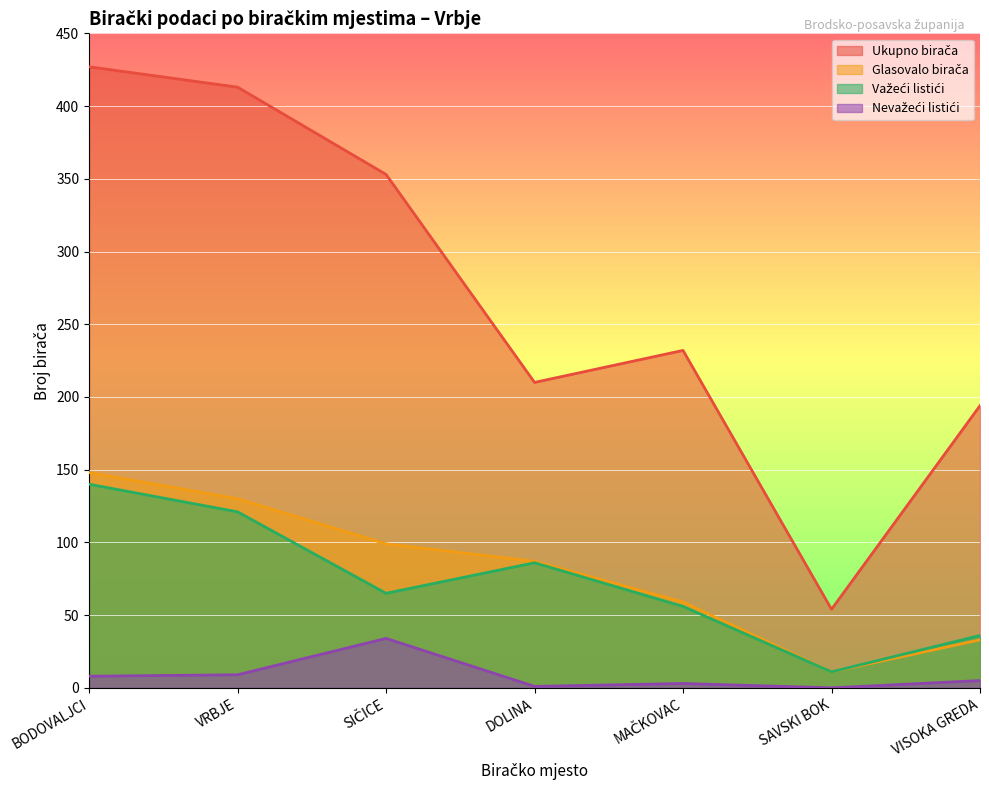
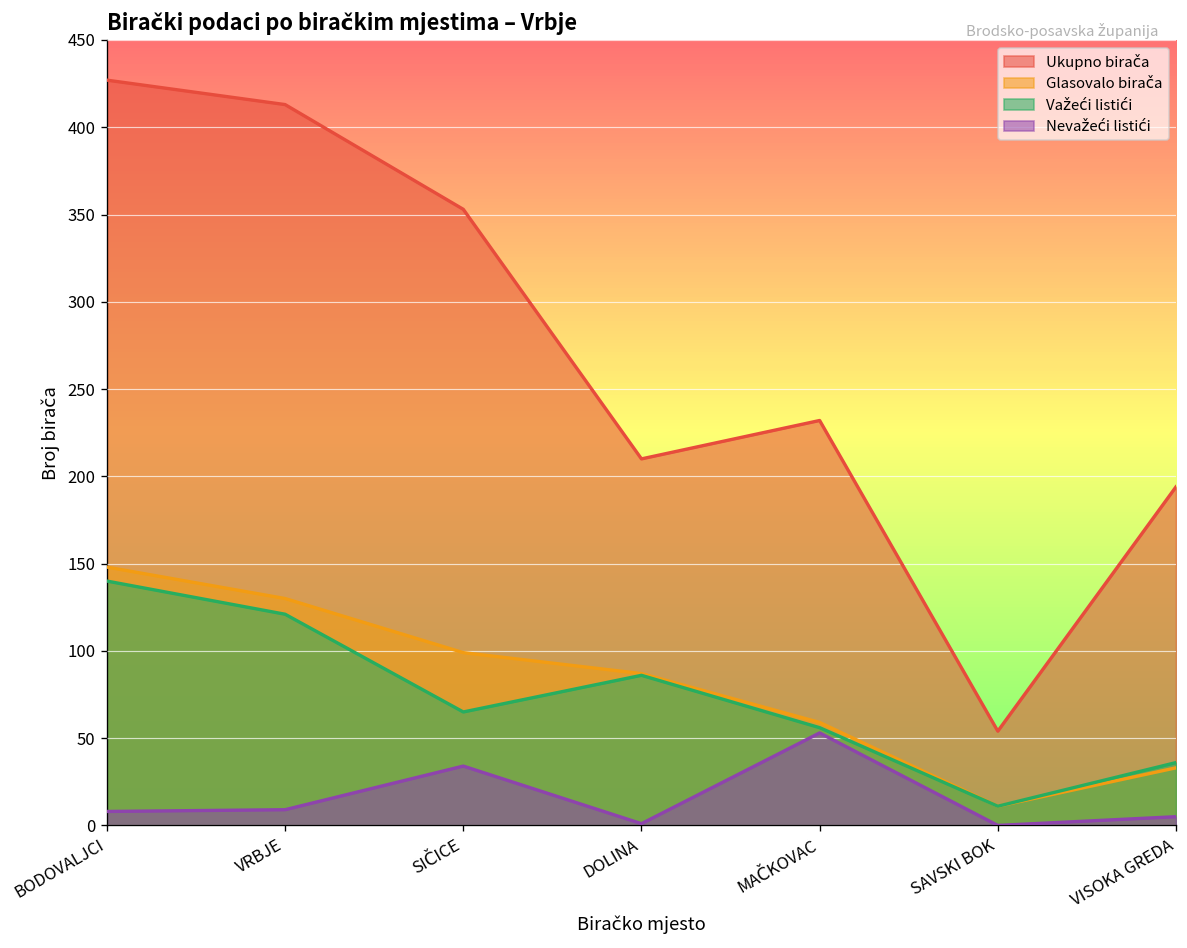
Nevažeći listići, MAČKOVAC: 3 -> 53
